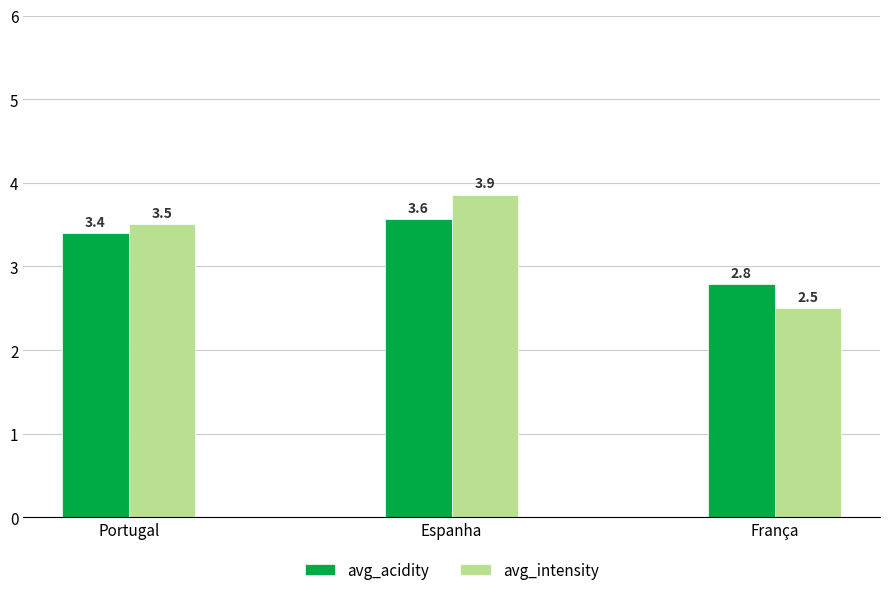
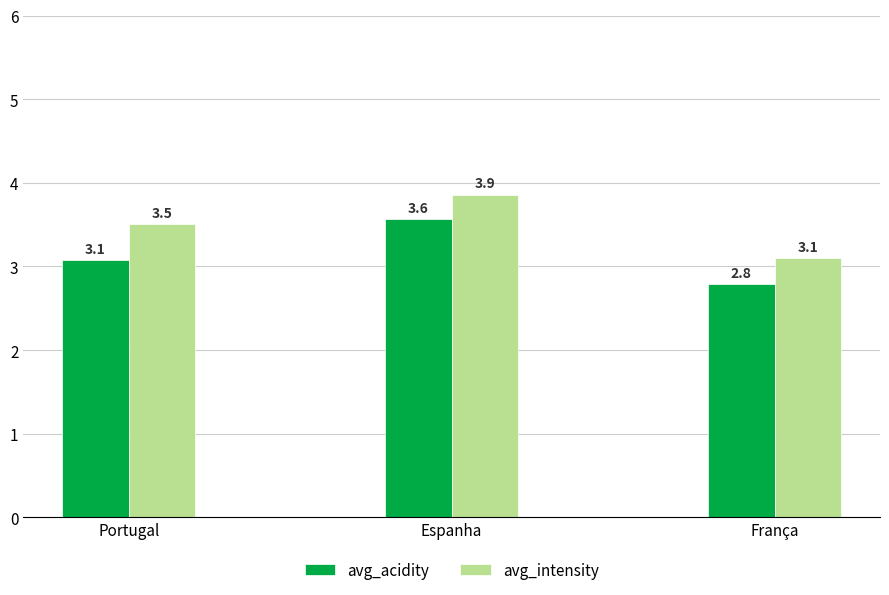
avg_acidity, Portugal: 3.4 -> 3.1
avg_intensity, França: 2.5 -> 3.1
